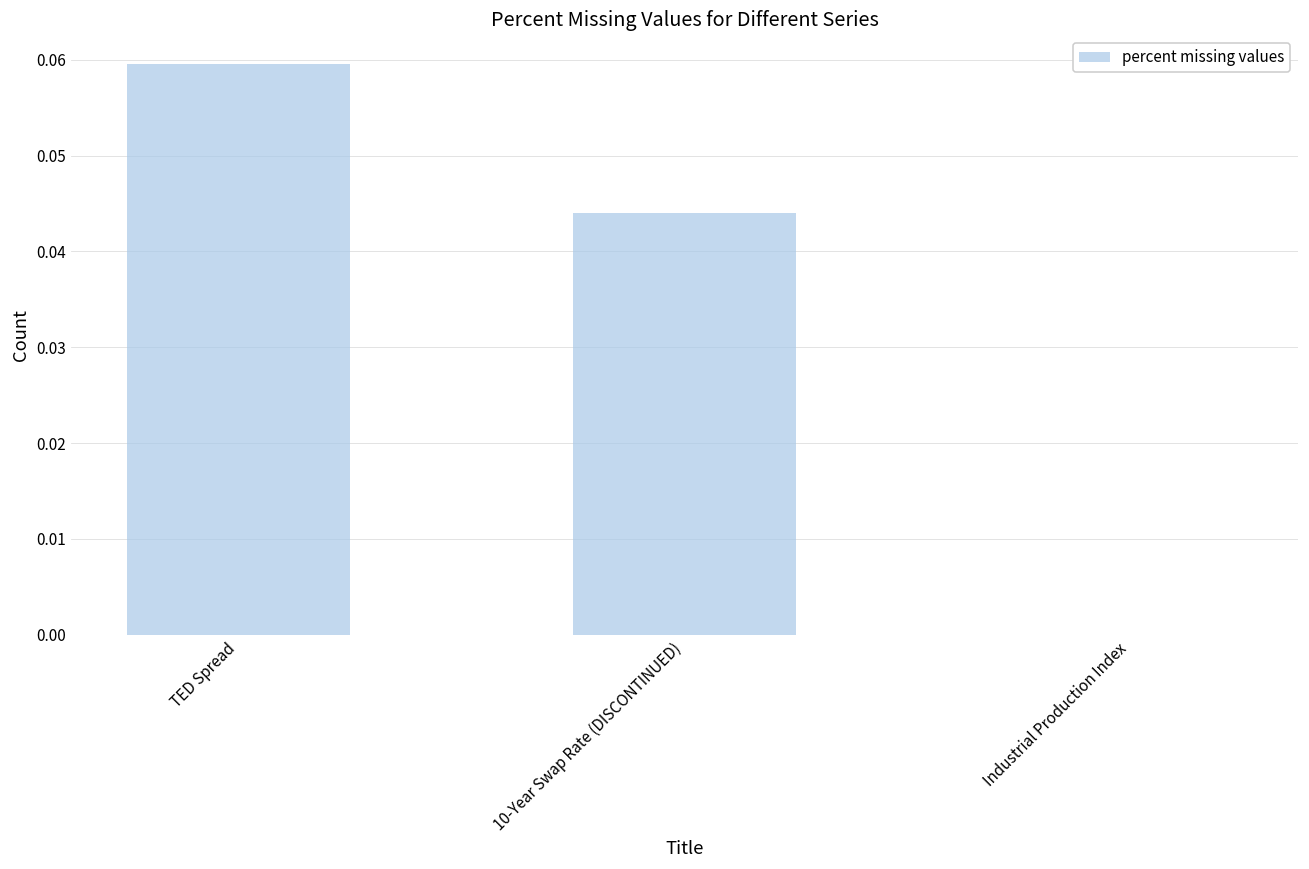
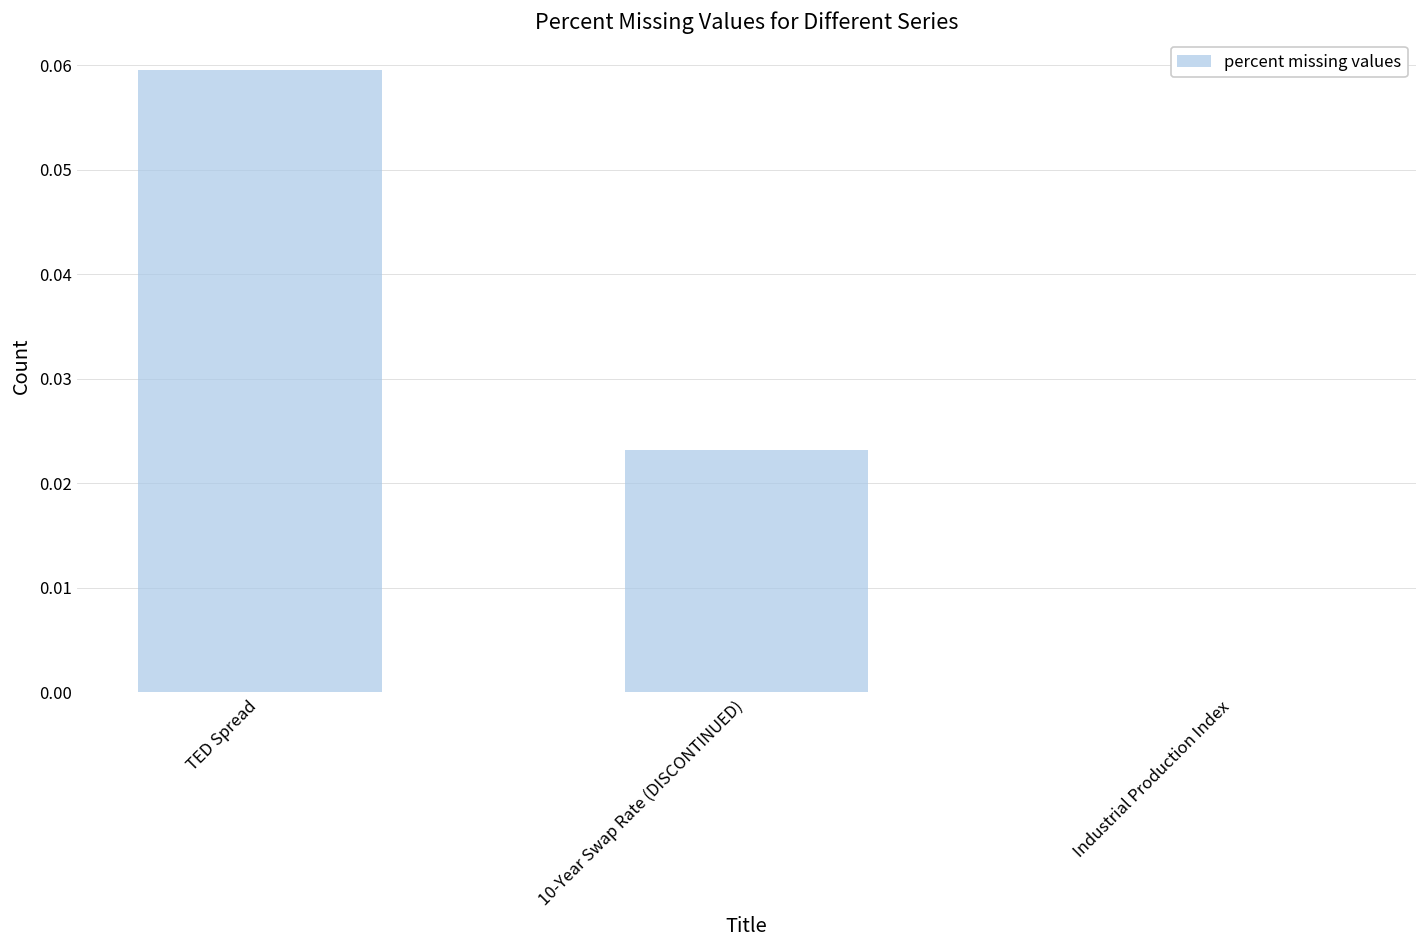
10-Year Swap Rate (DISCONTINUED): 0.044 -> 0.023
